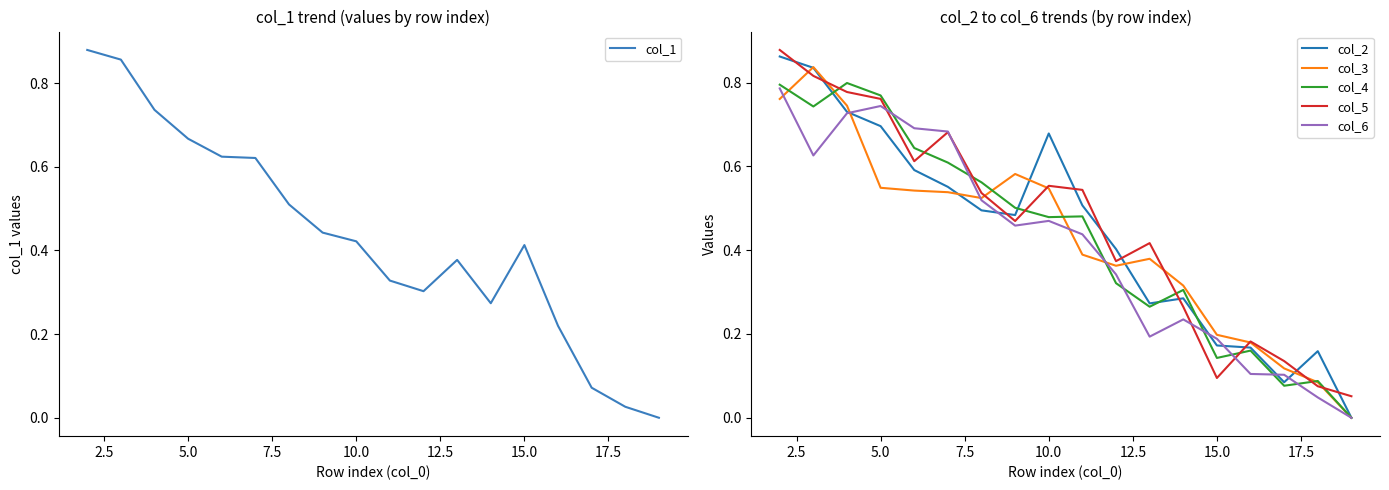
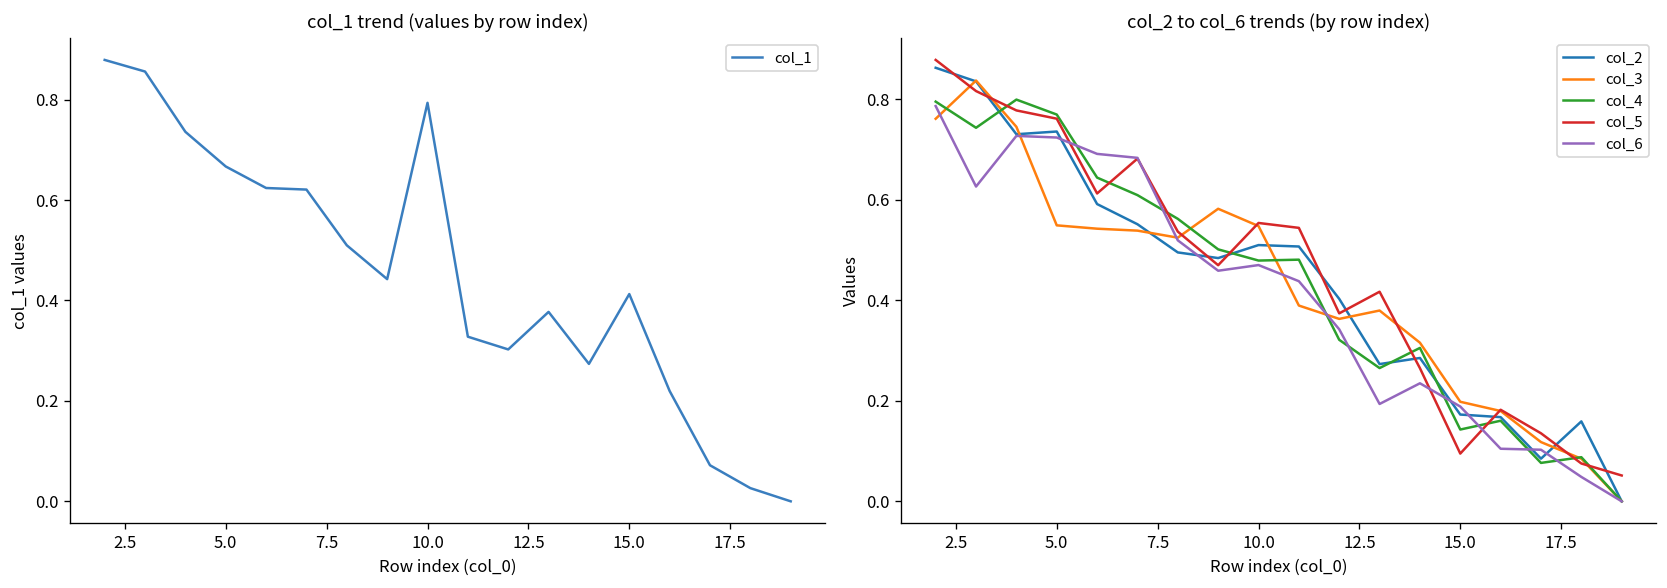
col_1 trend (values by row index), 10.0: 0.42 -> 0.79
col_2 to col_6 trends (by row index), col_2, 5.0: 0.70 -> 0.74
col_2 to col_6 trends (by row index), col_6, 5.0: 0.74 -> 0.72
col_2 to col_6 trends (by row index), col_2, 10.0: 0.68 -> 0.51
